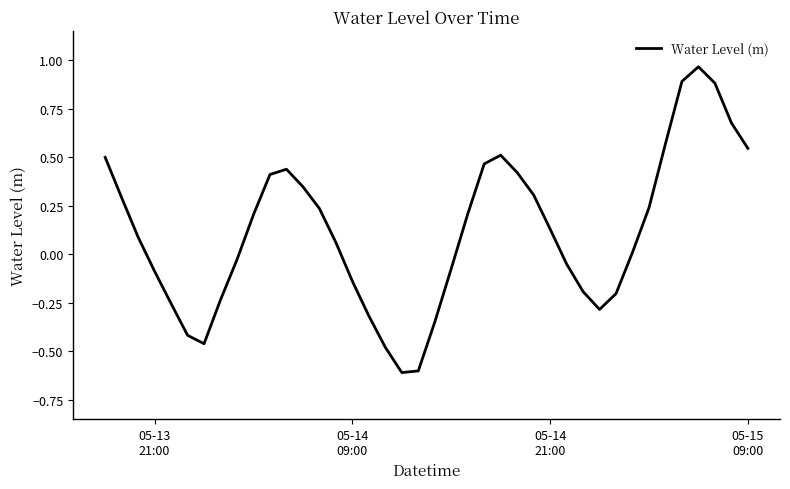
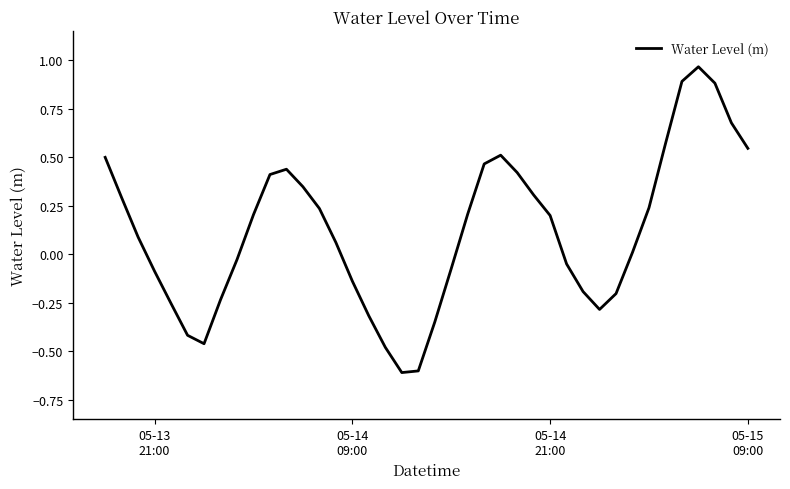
05-14 21:00: 0.13 -> 0.20
